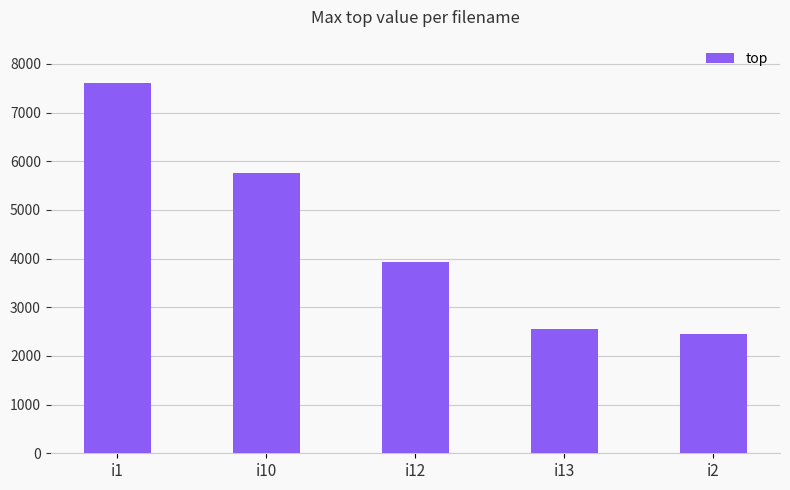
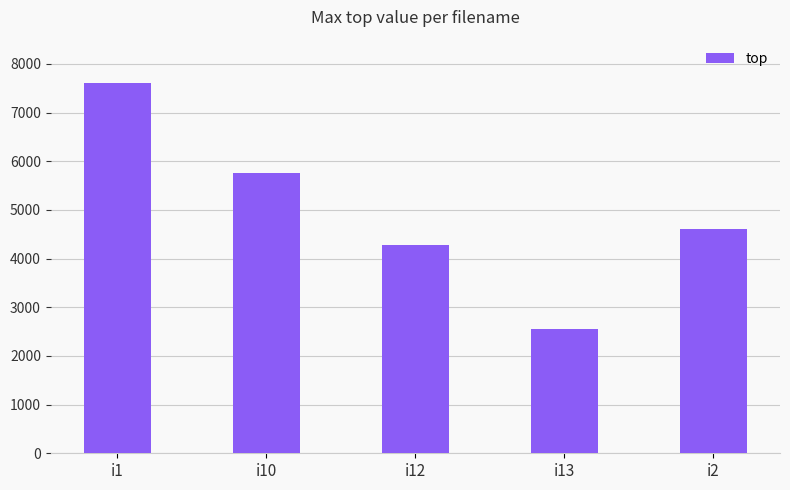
i12: 3900 -> 4300
i2: 2400 -> 4600
